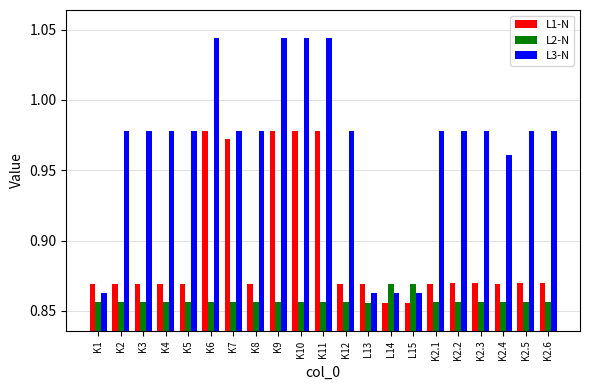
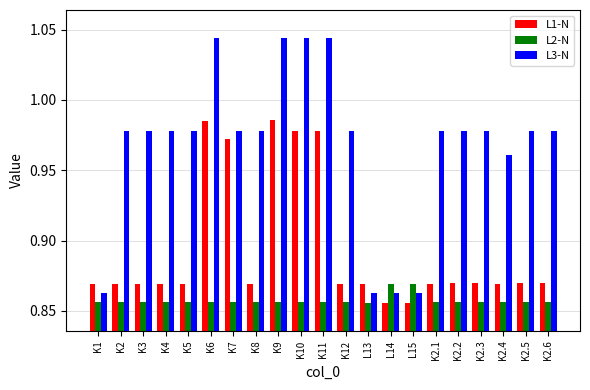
L1-N, K6: 0.978 -> 0.985
L1-N, K9: 0.978 -> 0.986
